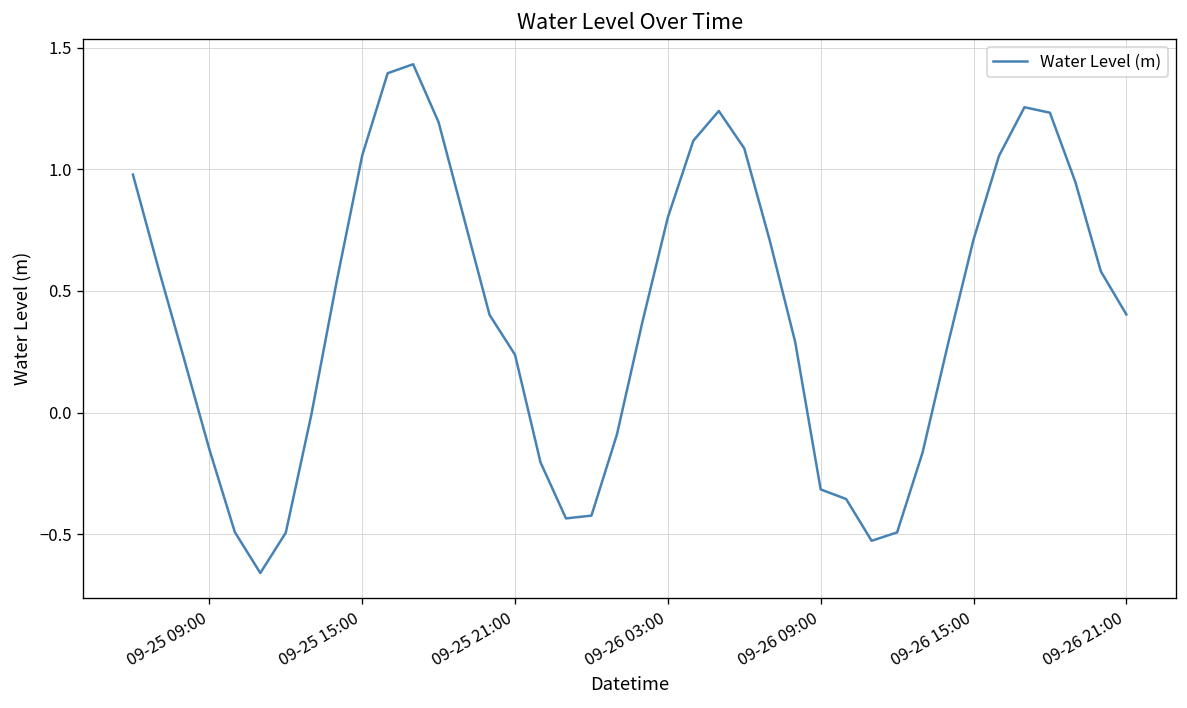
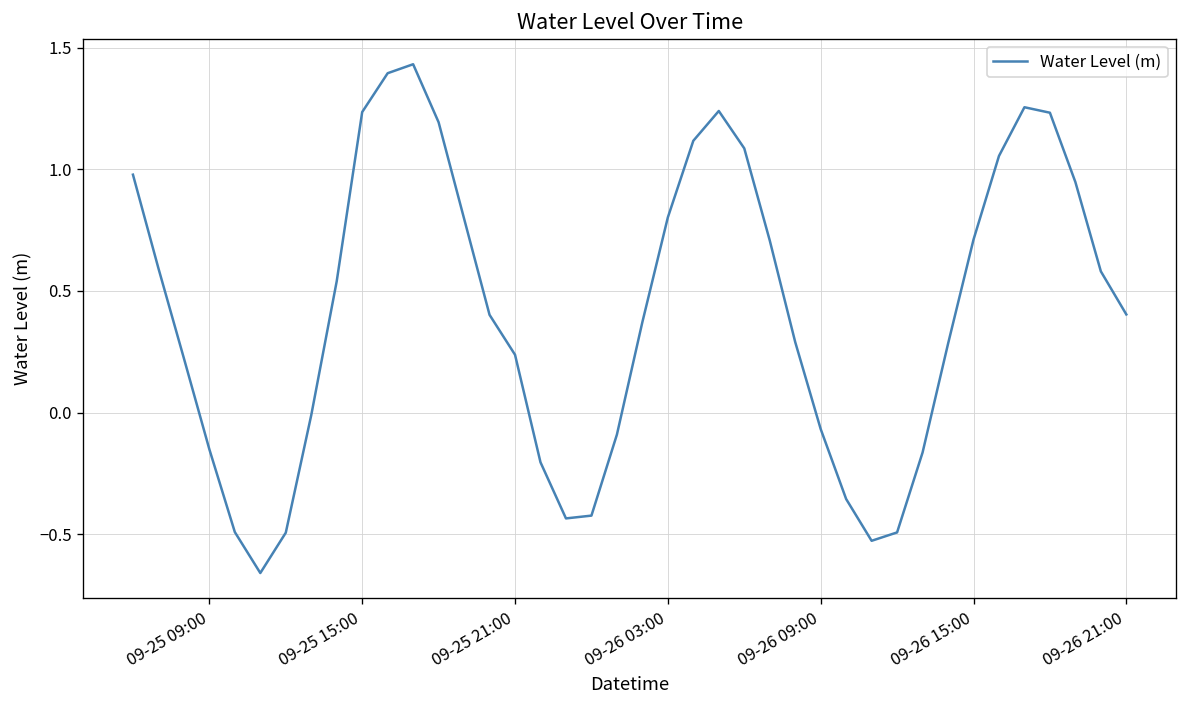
09-25 15:00: 1.06 -> 1.24
09-26 09:00: -0.32 -> -0.07
